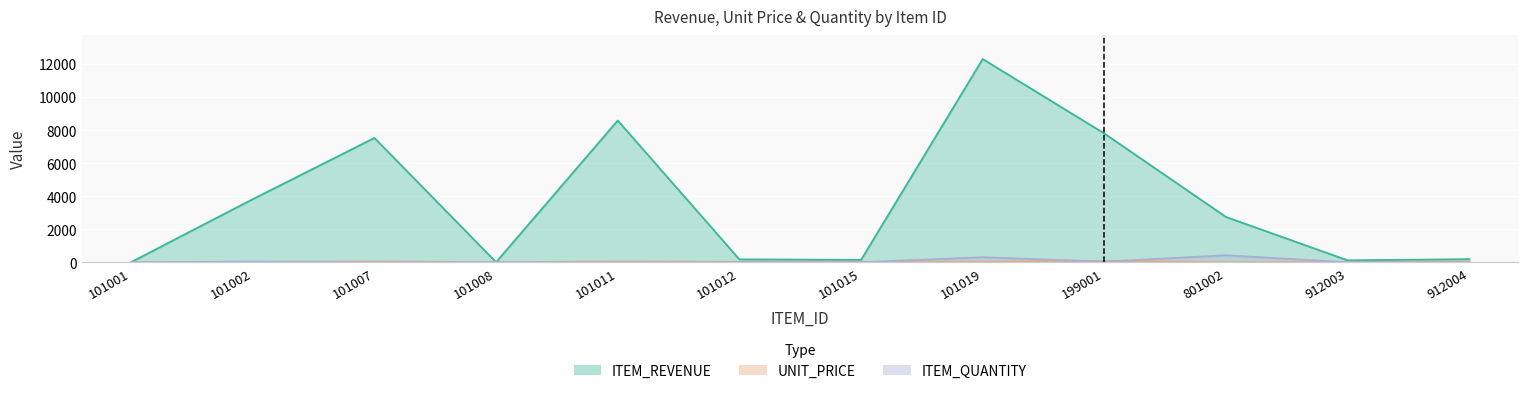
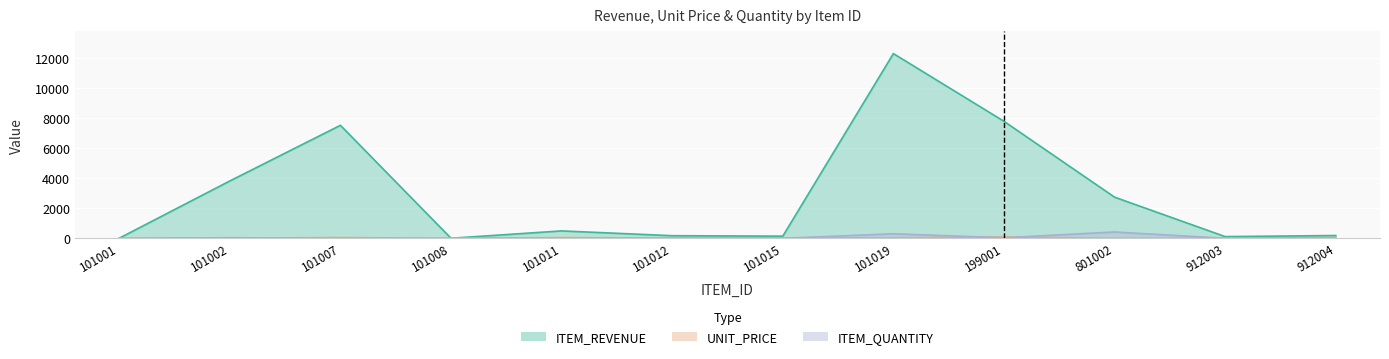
ITEM_REVENUE, 101011: 8600 -> 500
